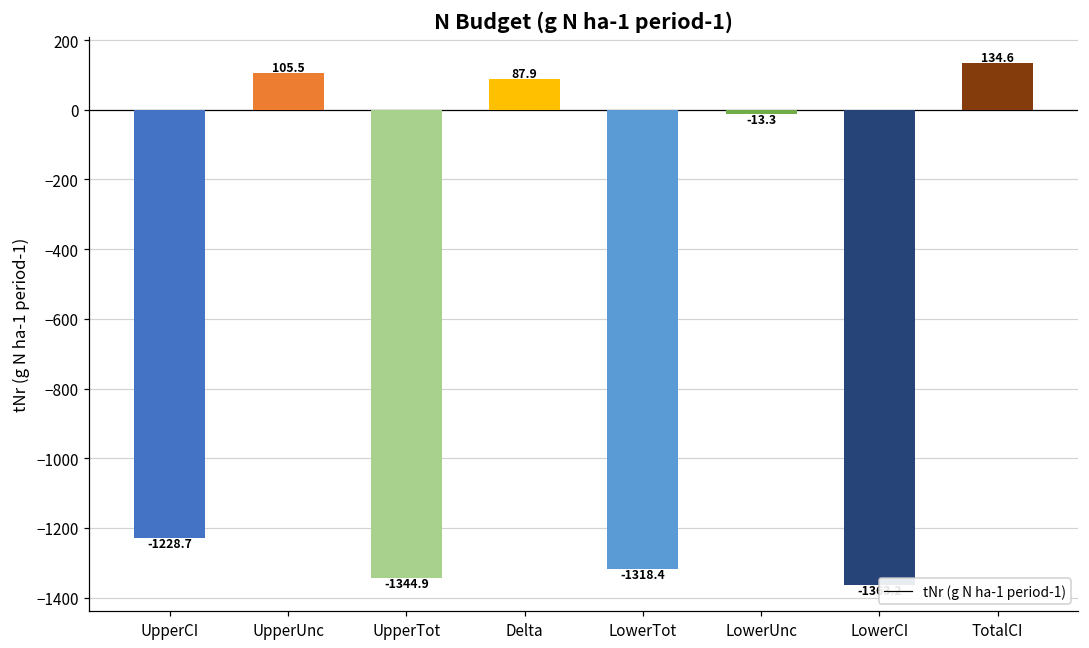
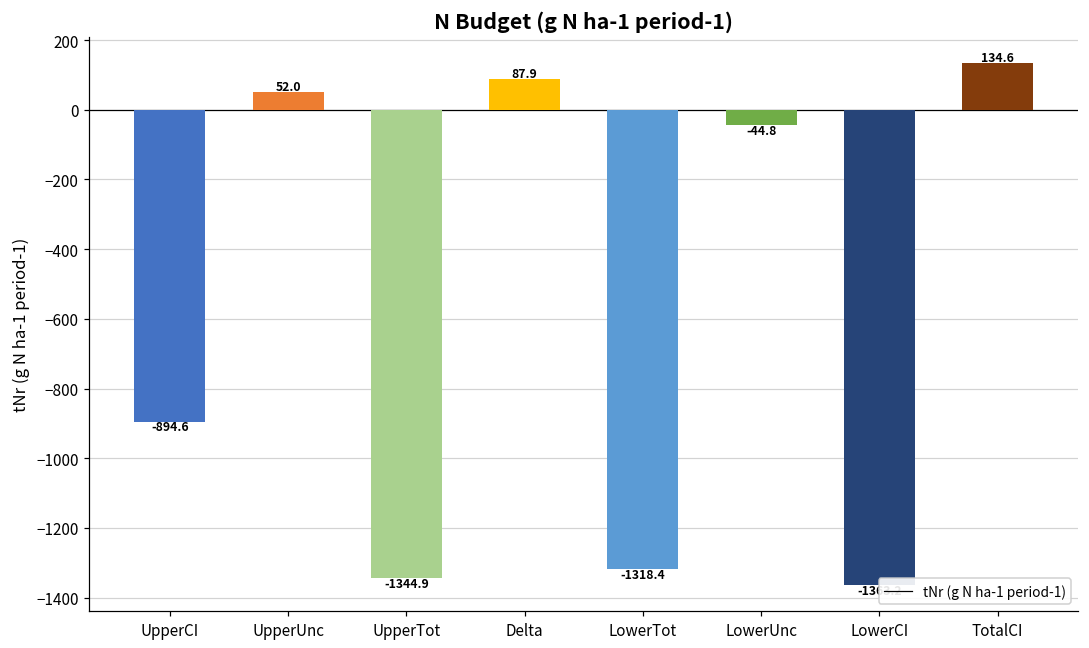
UpperCI: -1228.7 -> -894.6
UpperUnc: 105.5 -> 52.0
LowerUnc: -13.3 -> -44.8
